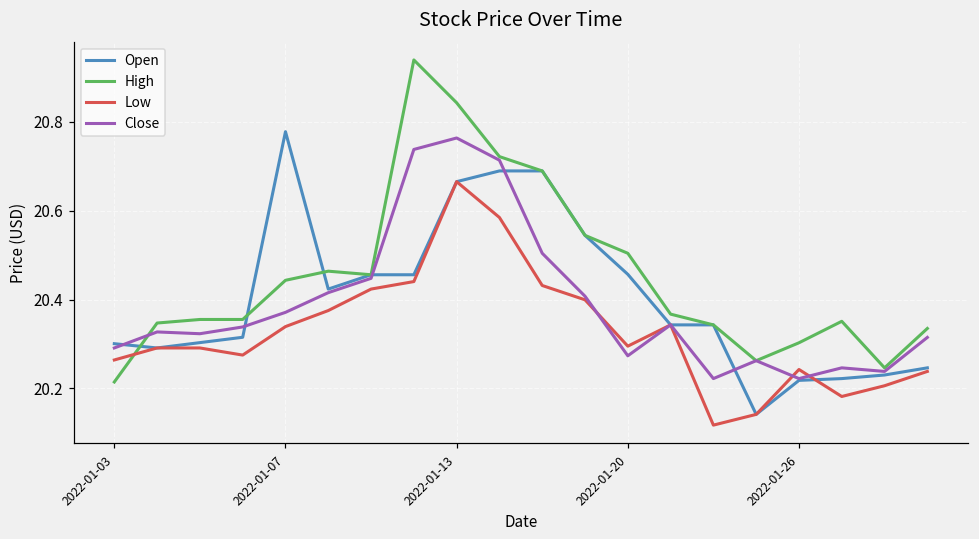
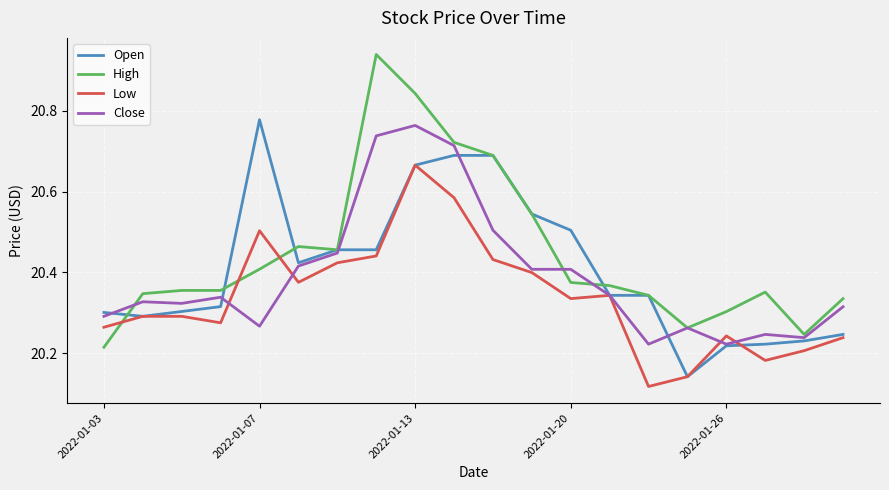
High, 2022-01-07: 20.44 -> 20.41
Low, 2022-01-07: 20.34 -> 20.50
Close, 2022-01-07: 20.37 -> 20.27
Open, 2022-01-20: 20.46 -> 20.50
High, 2022-01-20: 20.50 -> 20.37
Low, 2022-01-20: 20.30 -> 20.33
Close, 2022-01-20: 20.27 -> 20.41
